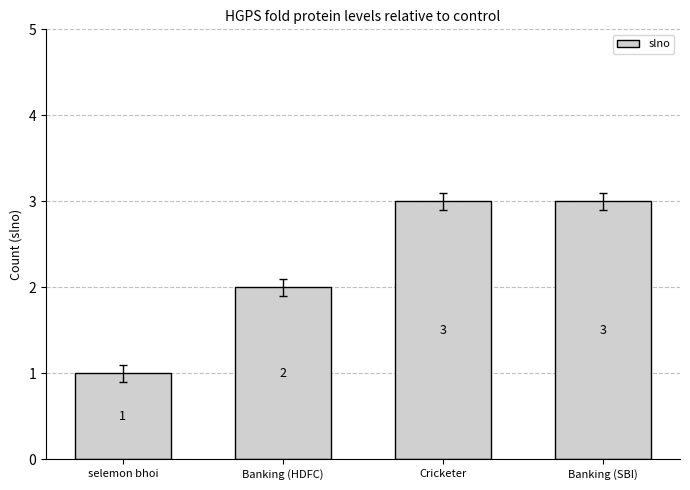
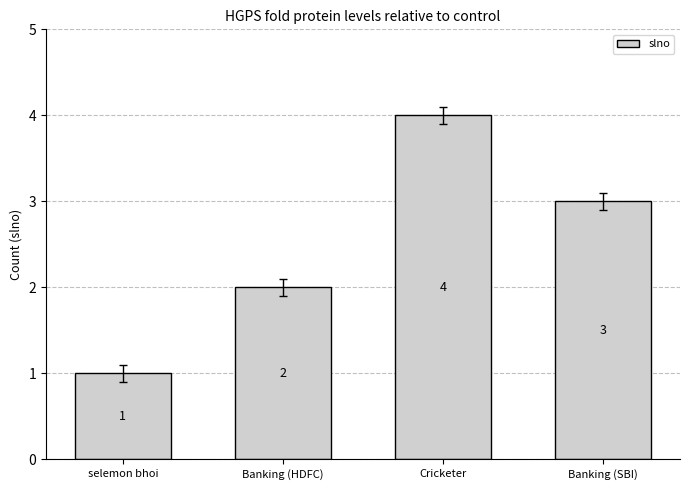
slno, Cricketer: 3 -> 4
